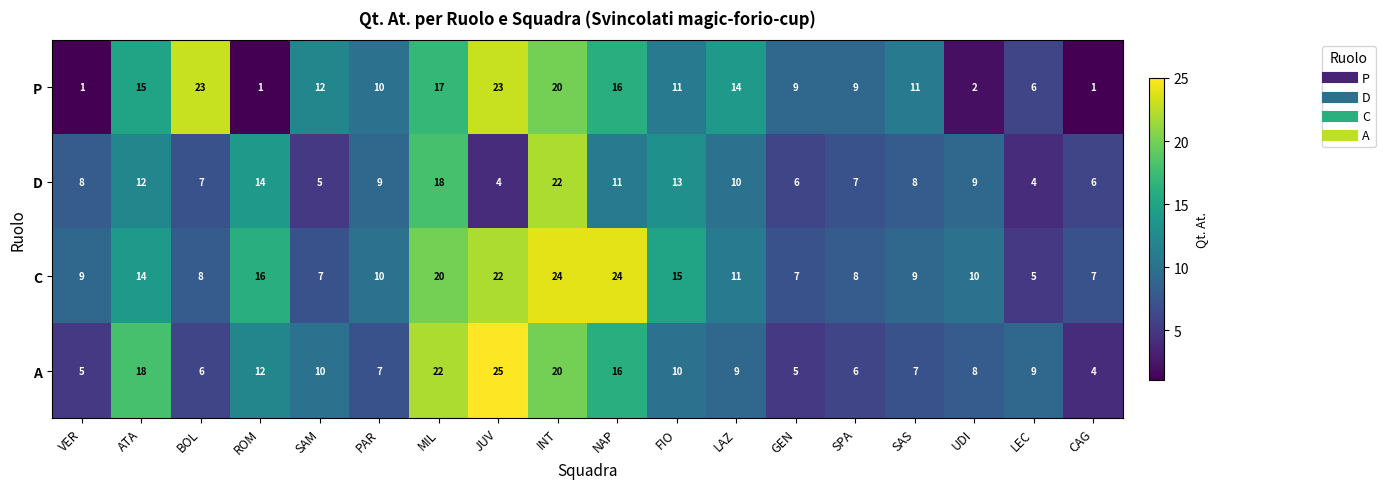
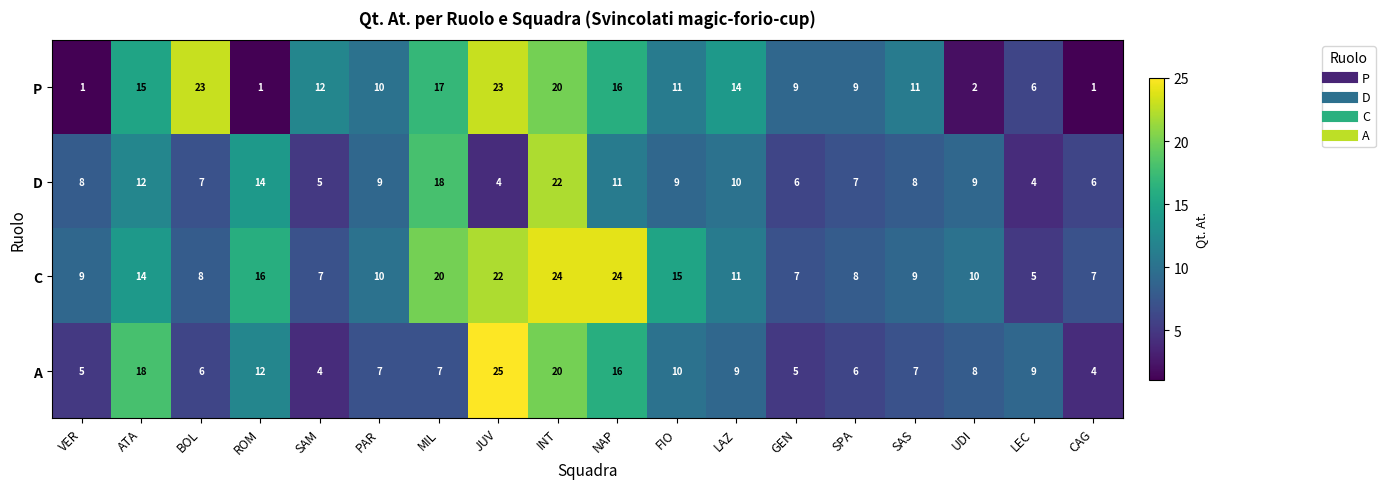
D, FIO: 13 -> 9
A, SAM: 10 -> 4
A, MIL: 22 -> 7
